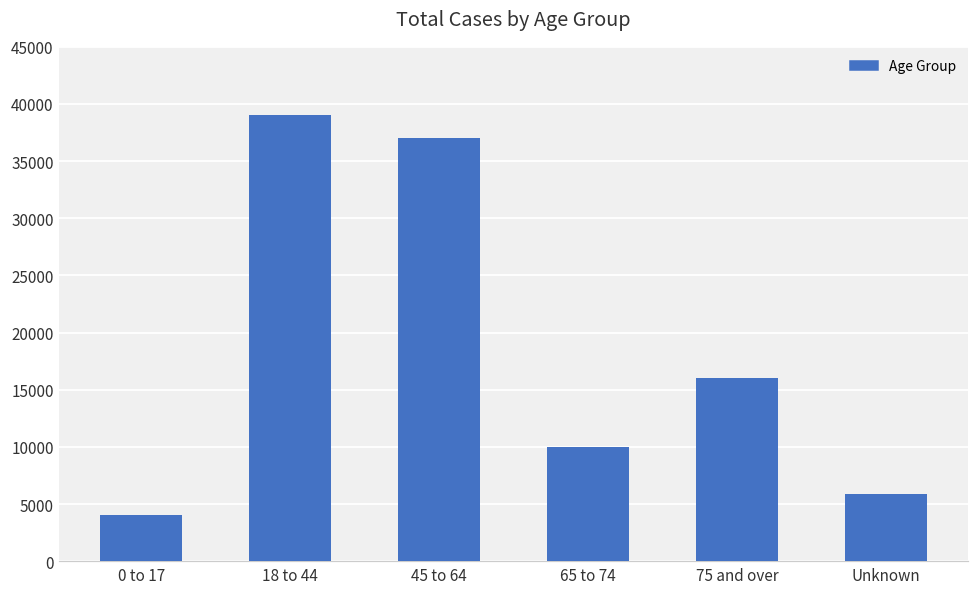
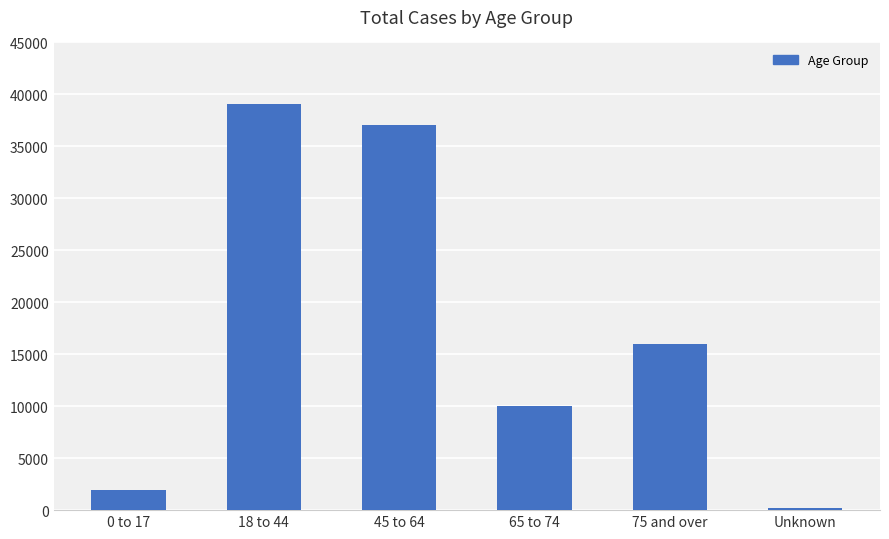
0 to 17: 4100 -> 2000
Unknown: 5900 -> 200
